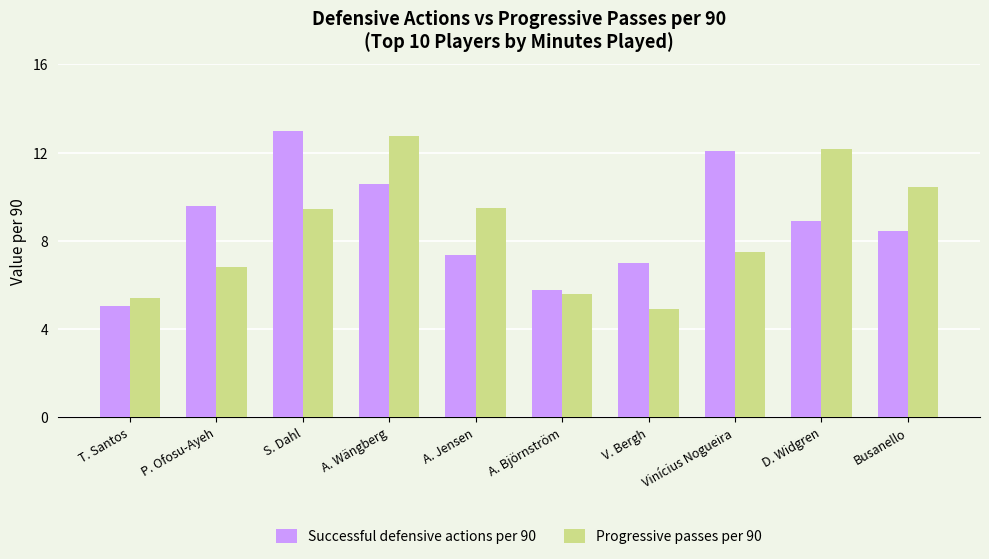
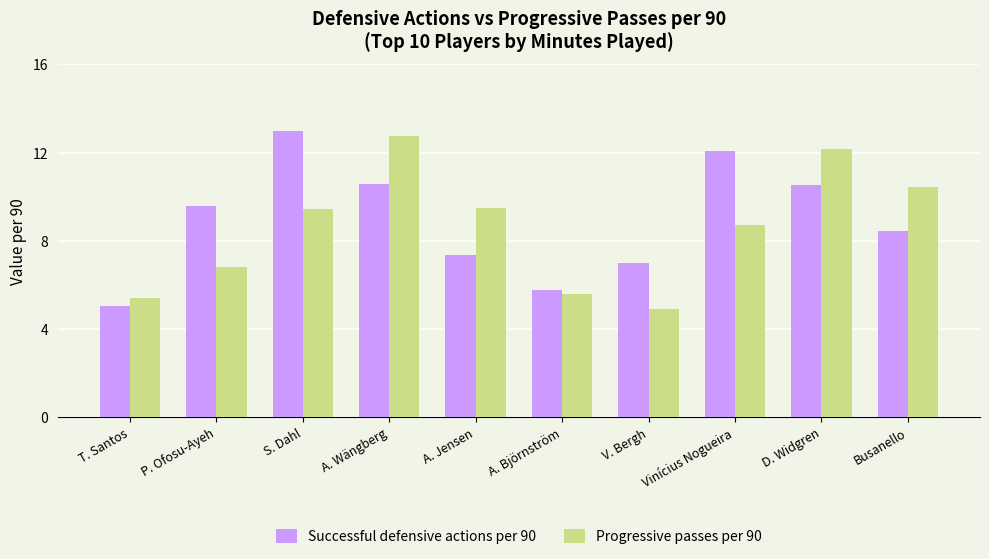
Progressive passes per 90, Vinícius Nogueira: 7.5 -> 8.7
Successful defensive actions per 90, D. Widgren: 8.9 -> 10.6
